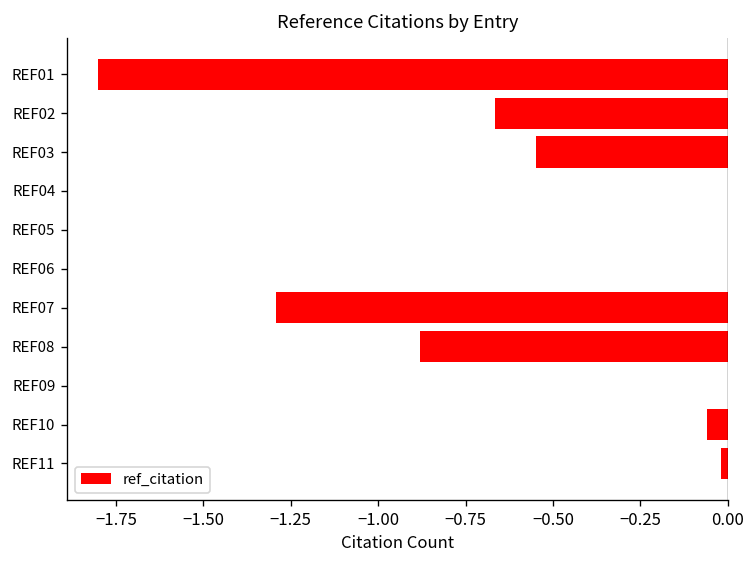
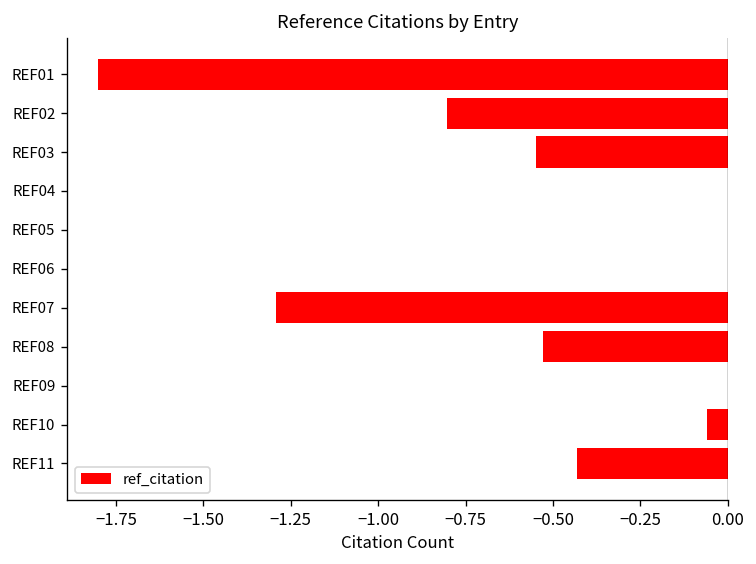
REF02: -0.67 -> -0.80
REF08: -0.88 -> -0.53
REF11: -0.02 -> -0.43
